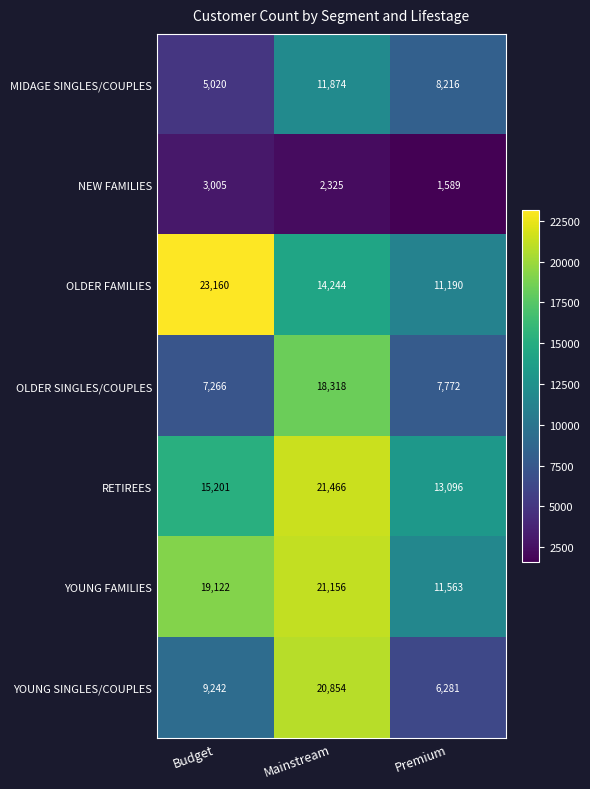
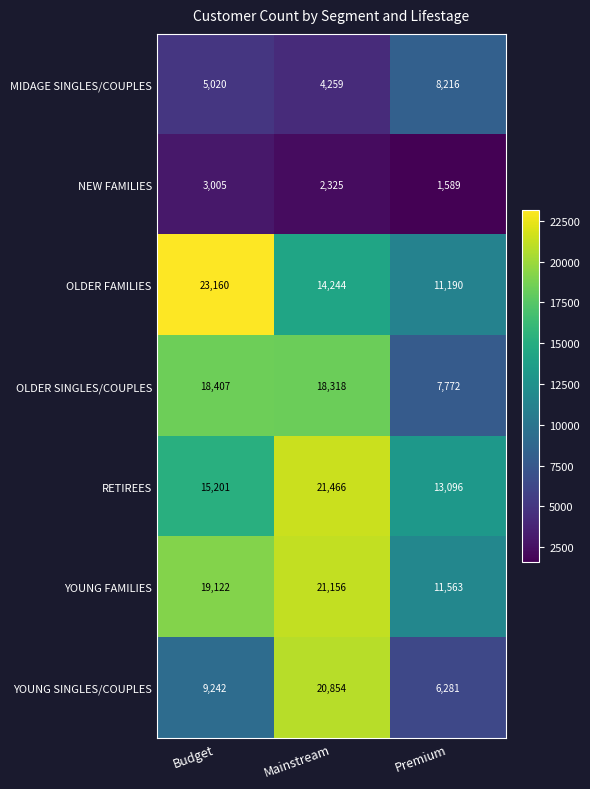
MIDAGE SINGLES/COUPLES, Mainstream: 11,874 -> 4,259
OLDER SINGLES/COUPLES, Budget: 7,266 -> 18,407
